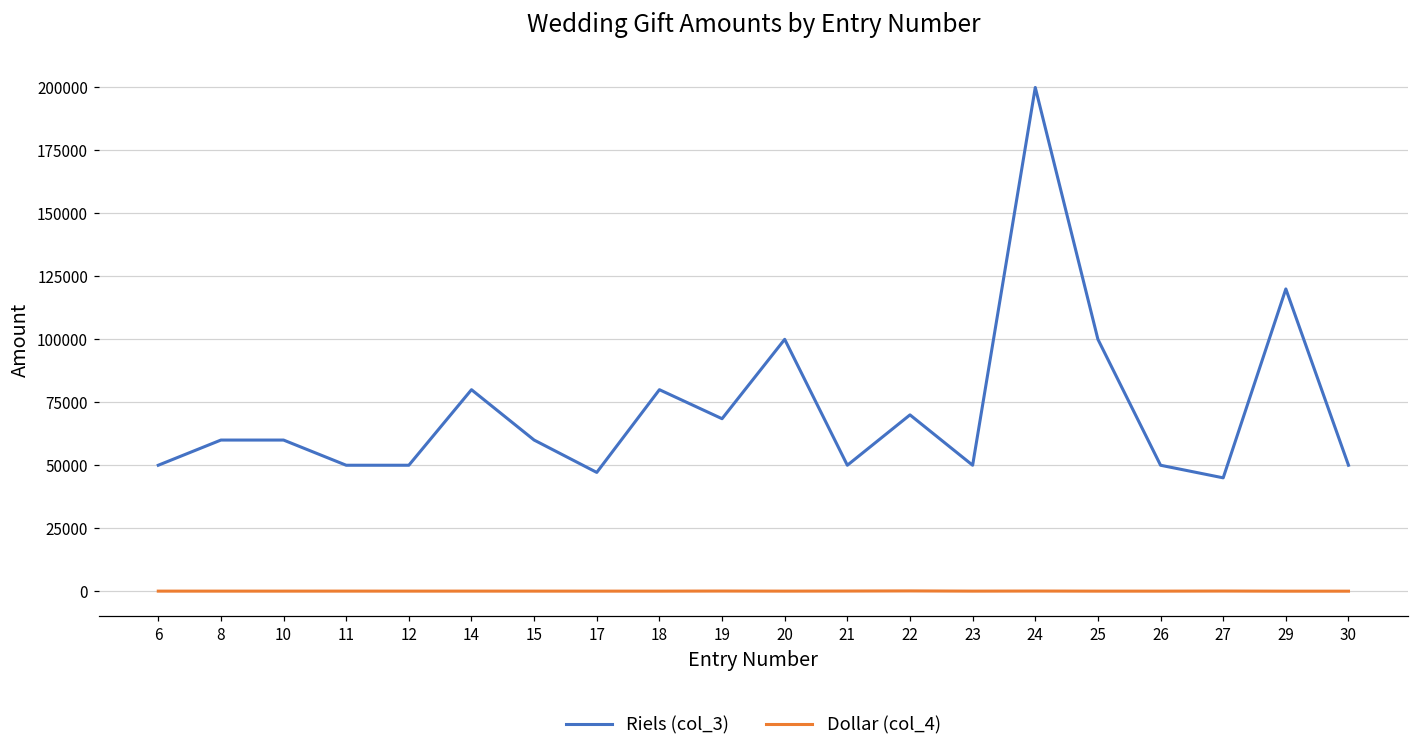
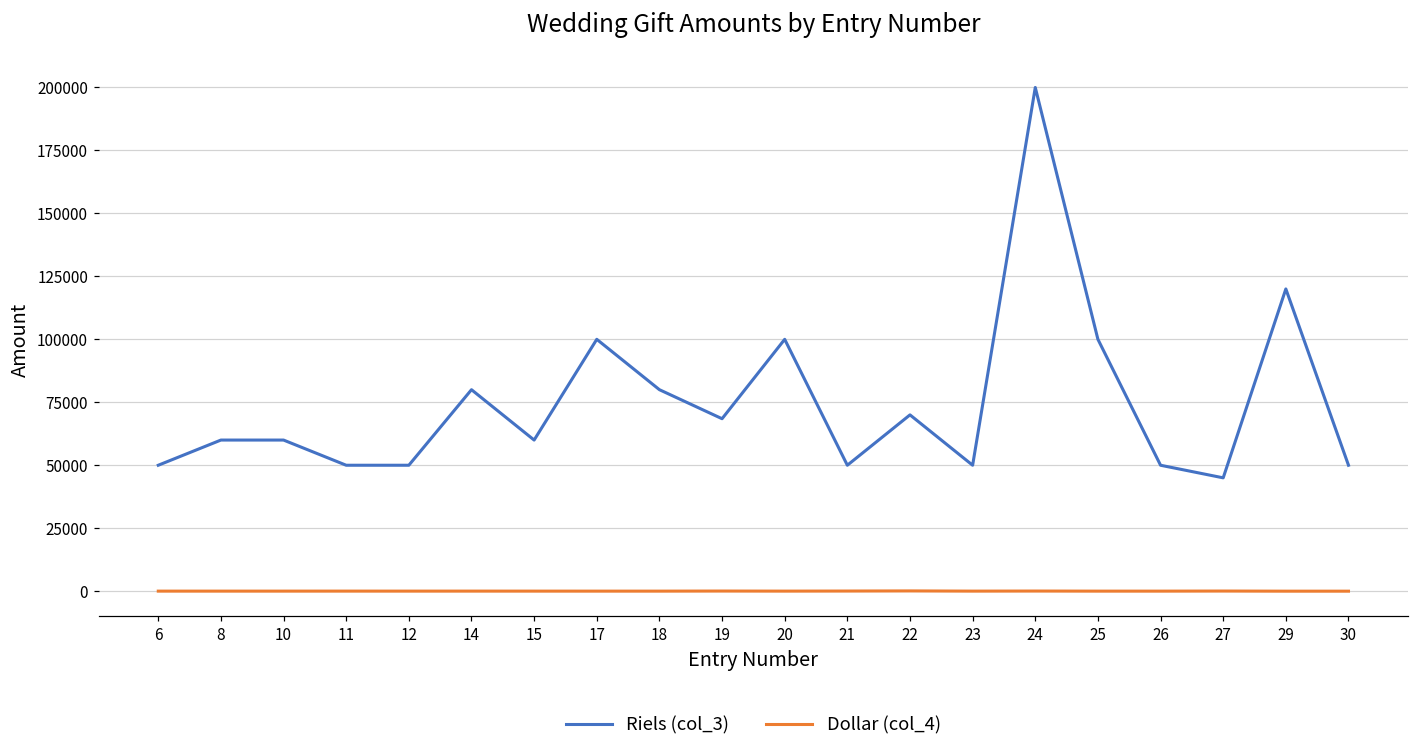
Riels (col_3), 17: 47000 -> 100000
